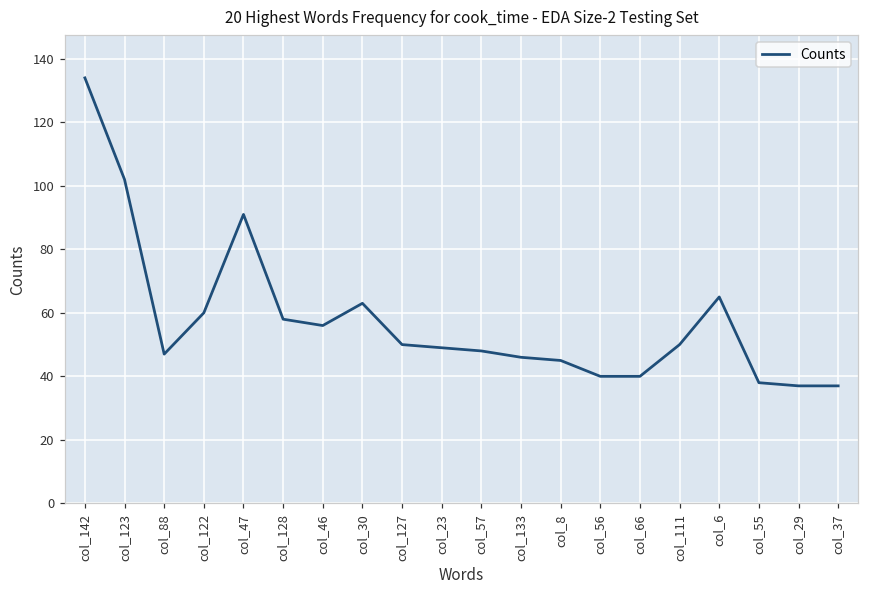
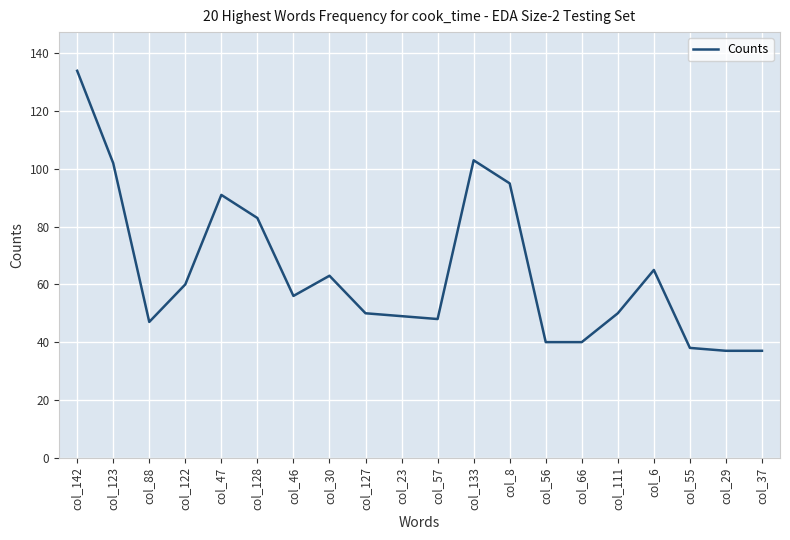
col_128: 58 -> 83
col_133: 46 -> 103
col_8: 45 -> 95
